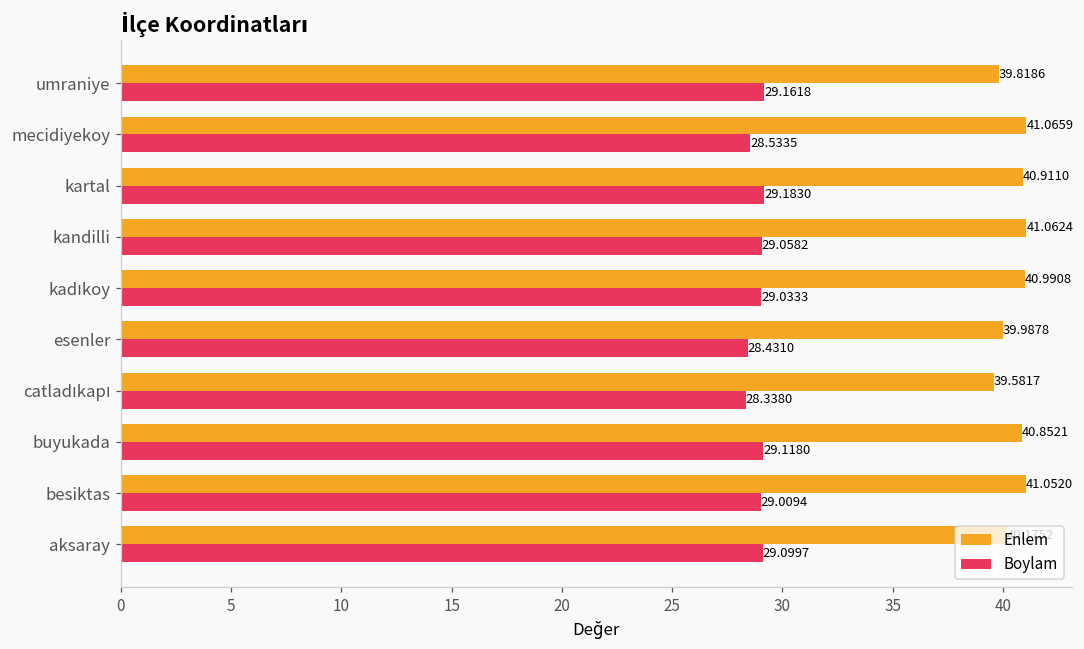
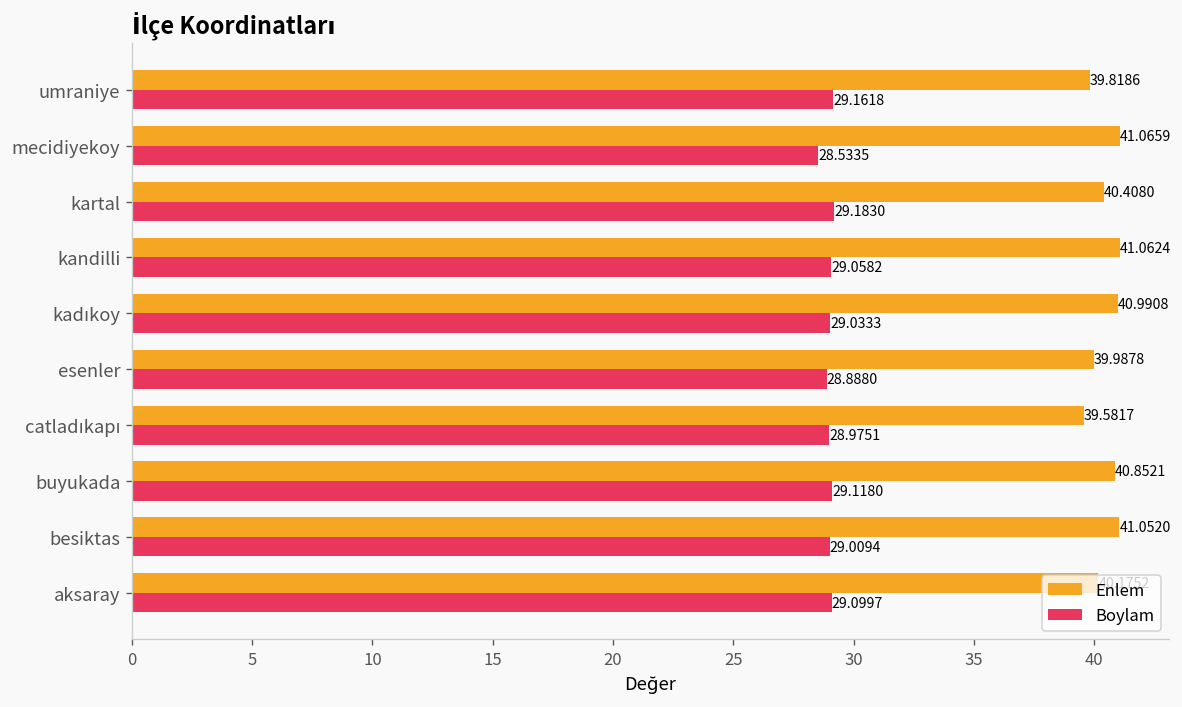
Enlem, kartal: 40.9110 -> 40.4080
Boylam, esenler: 28.4310 -> 28.8880
Boylam, catladıkapı: 28.3380 -> 28.9751
